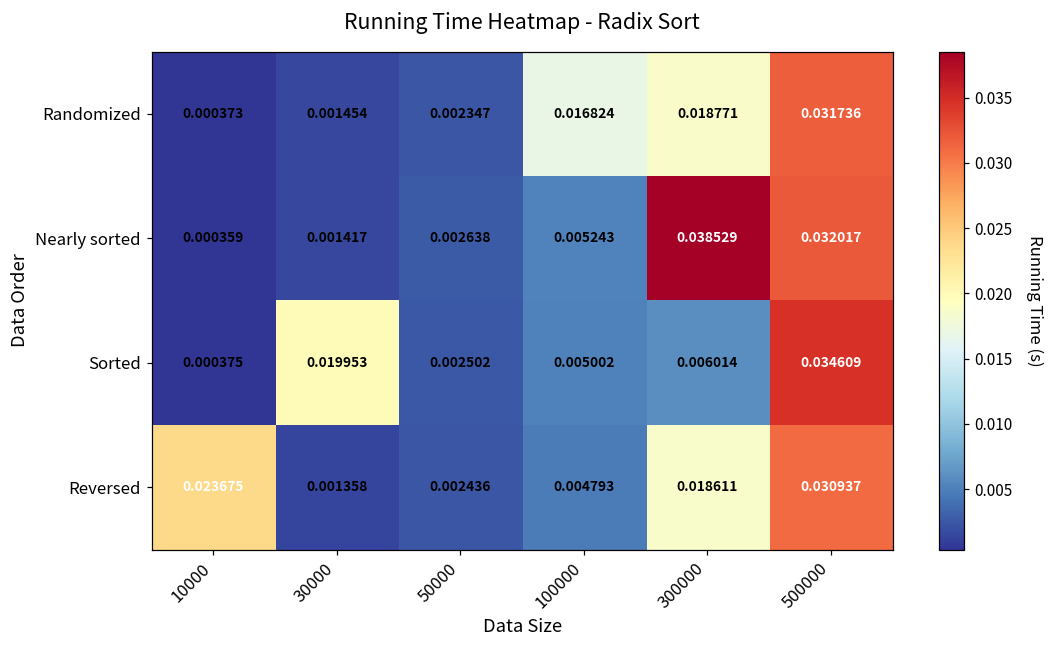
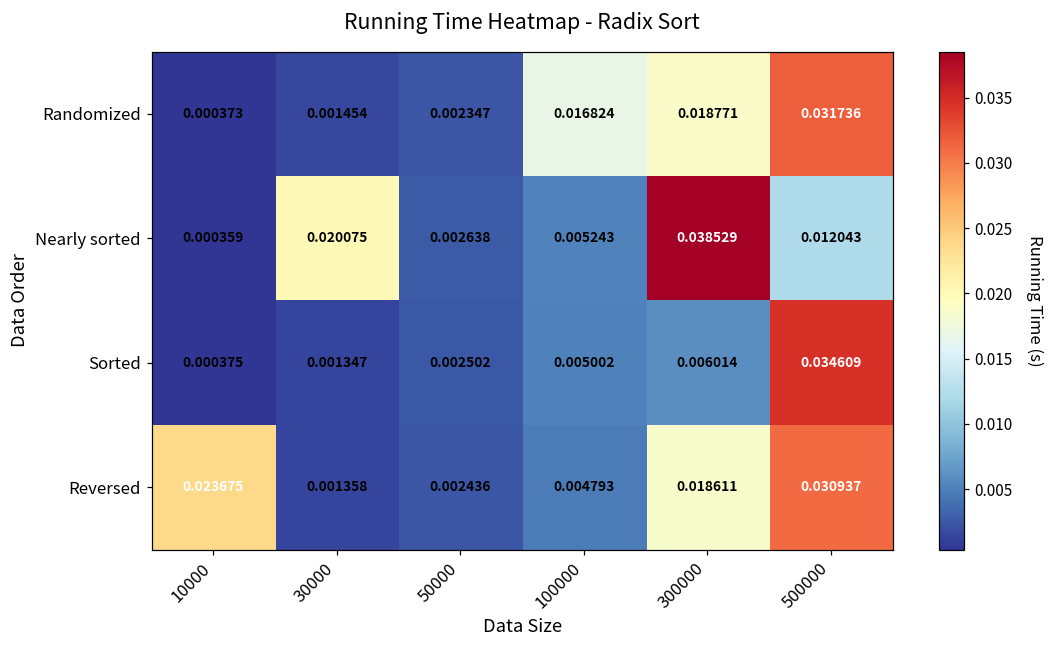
Nearly sorted, 30000: 0.001417 -> 0.020075
Nearly sorted, 500000: 0.032017 -> 0.012043
Sorted, 30000: 0.019953 -> 0.001347
